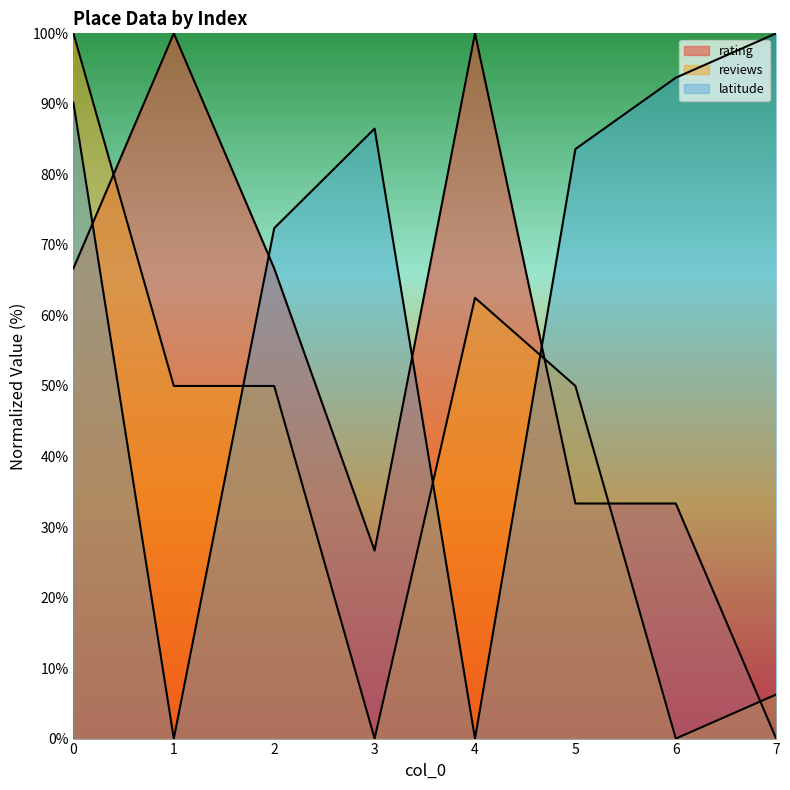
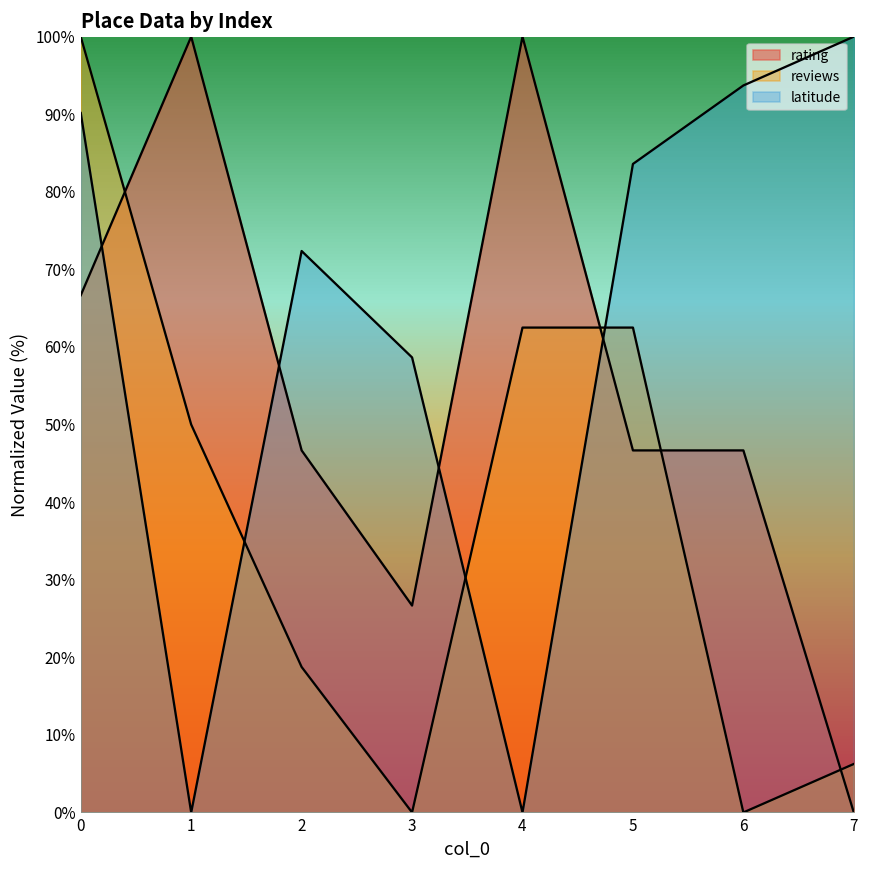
rating, 2: 67% -> 47%
reviews, 2: 50% -> 19%
latitude, 3: 86% -> 59%
rating, 5: 33% -> 47%
reviews, 5: 50% -> 63%
rating, 6: 33% -> 47%
